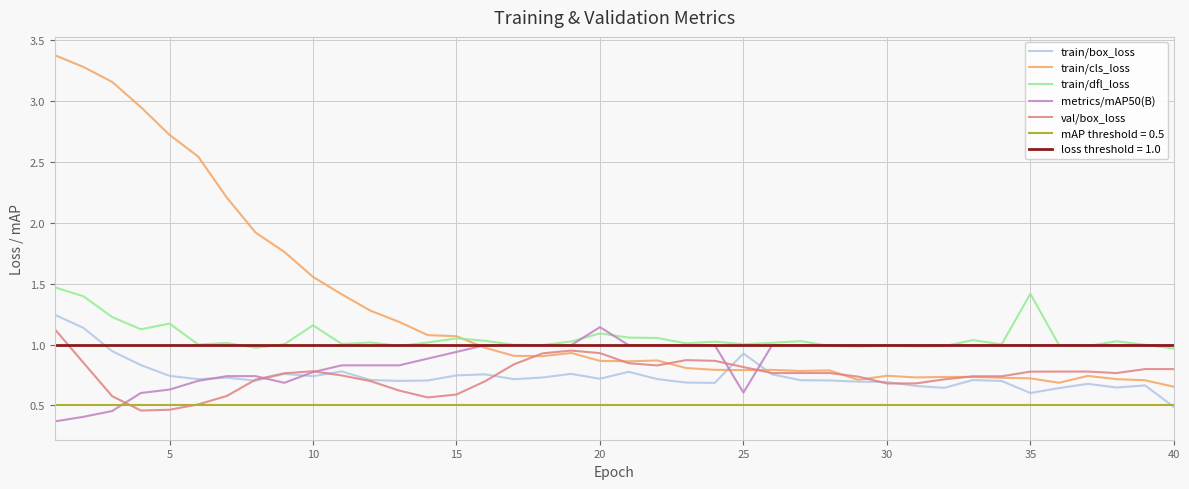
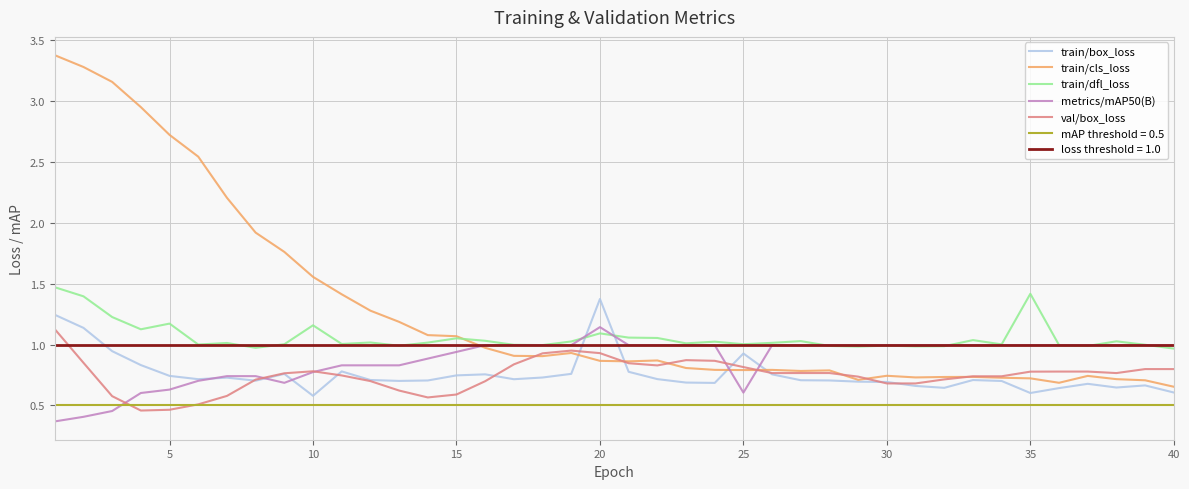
train/box_loss, 10: 0.74 -> 0.58
train/box_loss, 20: 0.72 -> 1.37
train/box_loss, 40: 0.49 -> 0.61
